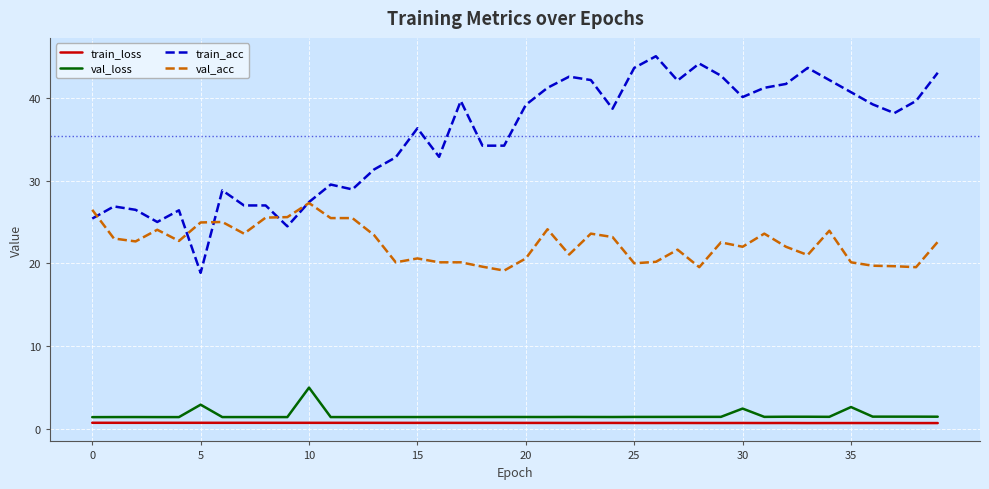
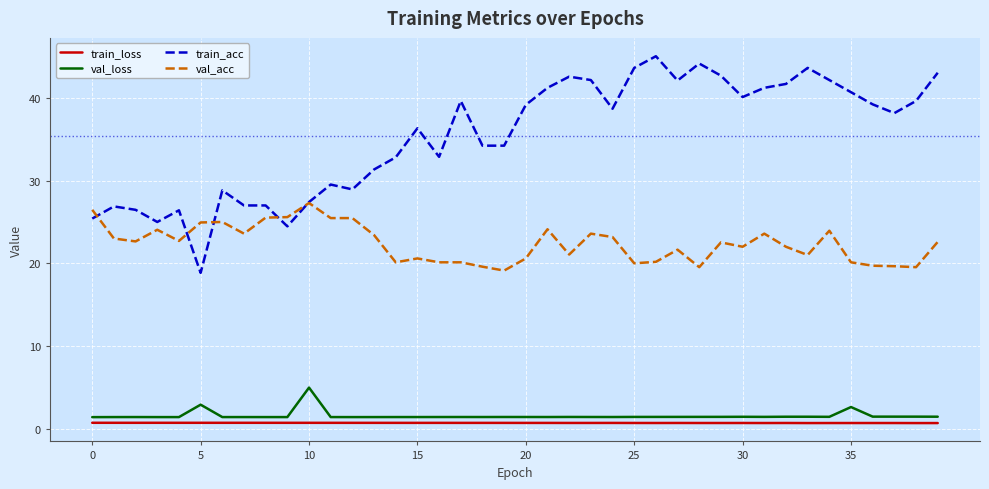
val_loss, 30: 2 -> 1
